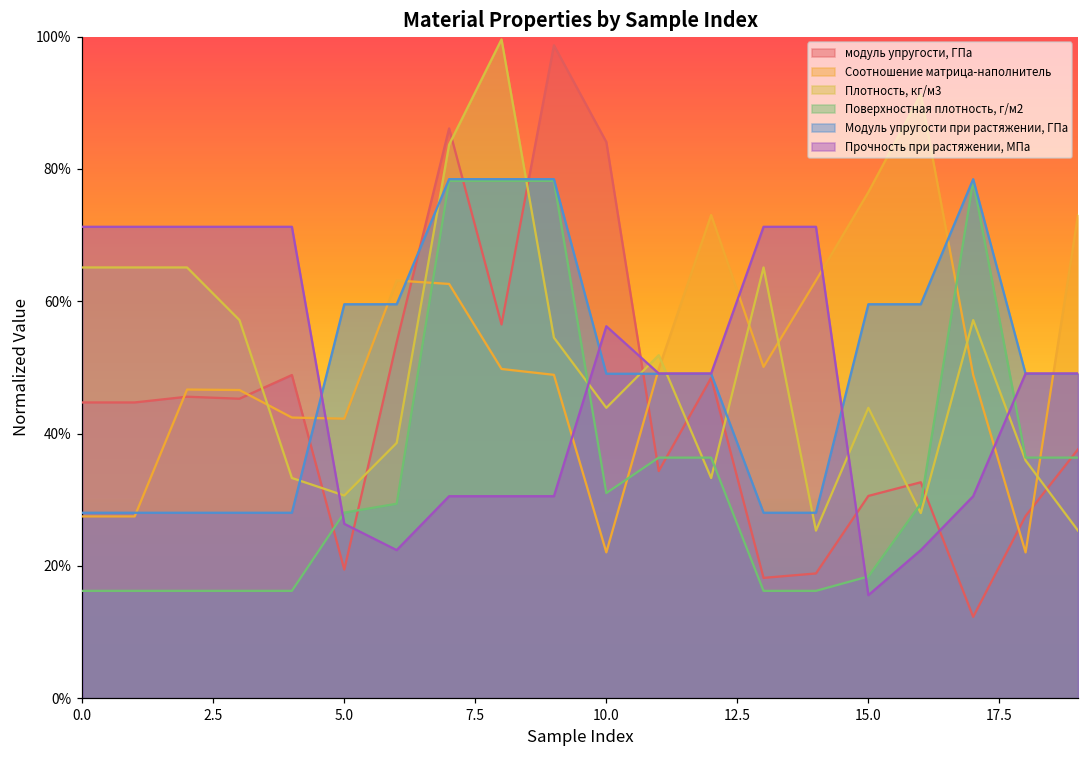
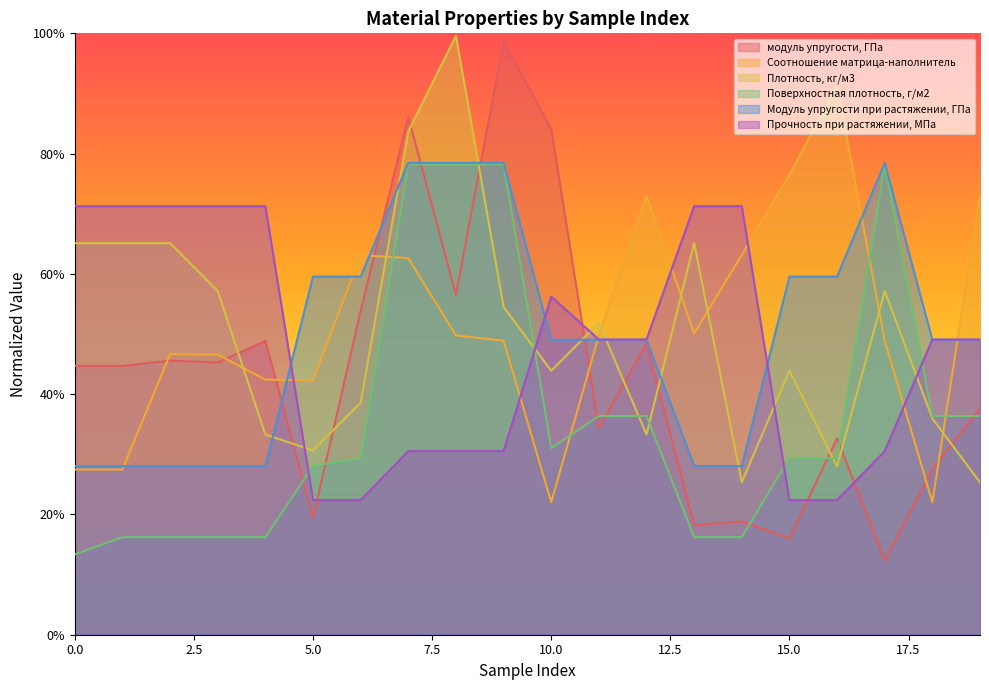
Поверхностная плотность, г/м2, 0.0: 16% -> 13%
Прочность при растяжении, МПа, 5.0: 26% -> 22%
модуль упругости, ГПа, 15.0: 31% -> 16%
Поверхностная плотность, г/м2, 15.0: 18% -> 29%
Прочность при растяжении, МПа, 15.0: 16% -> 22%
